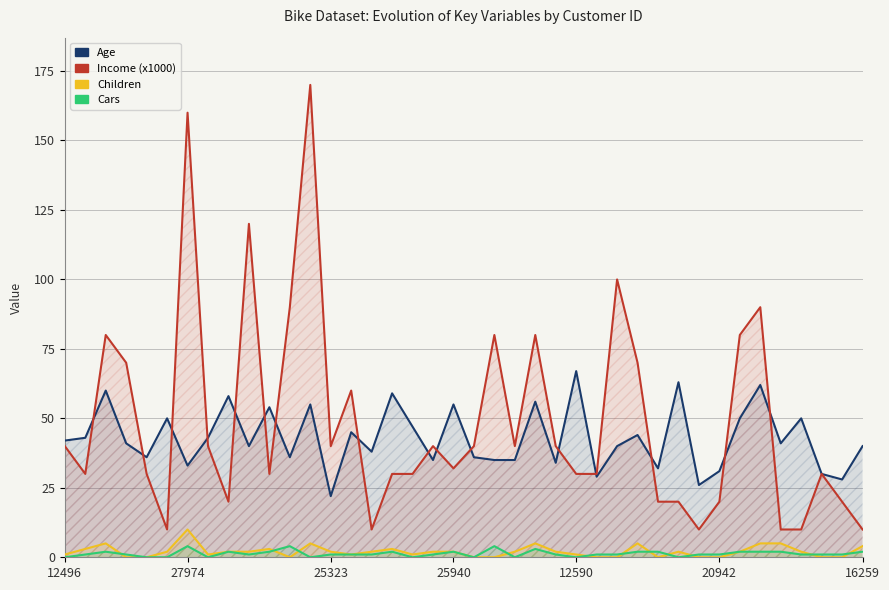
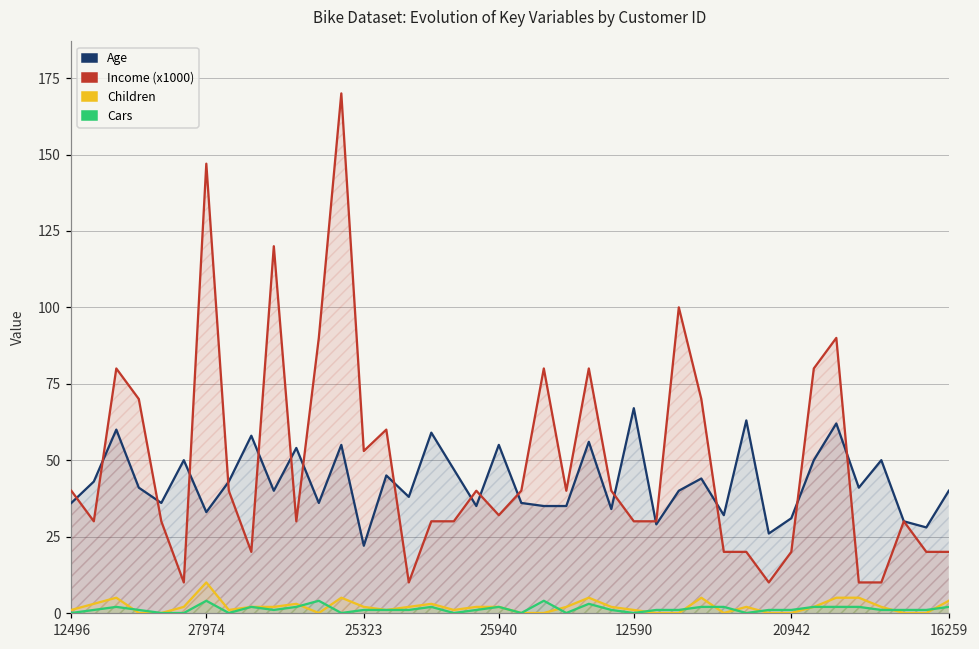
Age, 12496: 42 -> 36
Income (x1000), 27974: 160 -> 147
Income (x1000), 25323: 40 -> 53
Income (x1000), 16259: 10 -> 20
